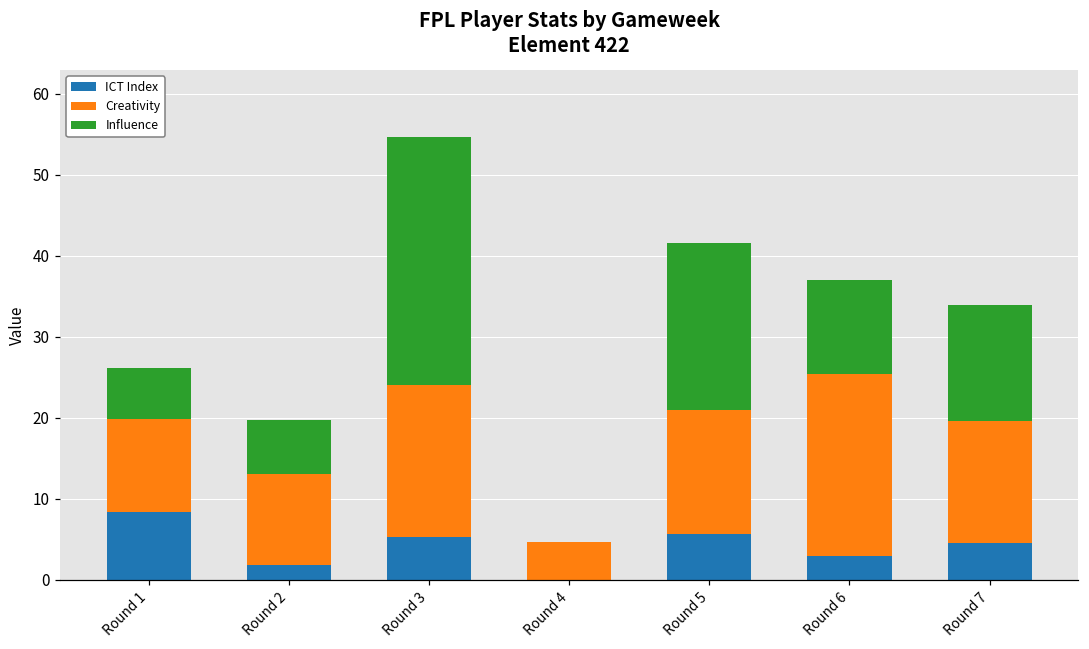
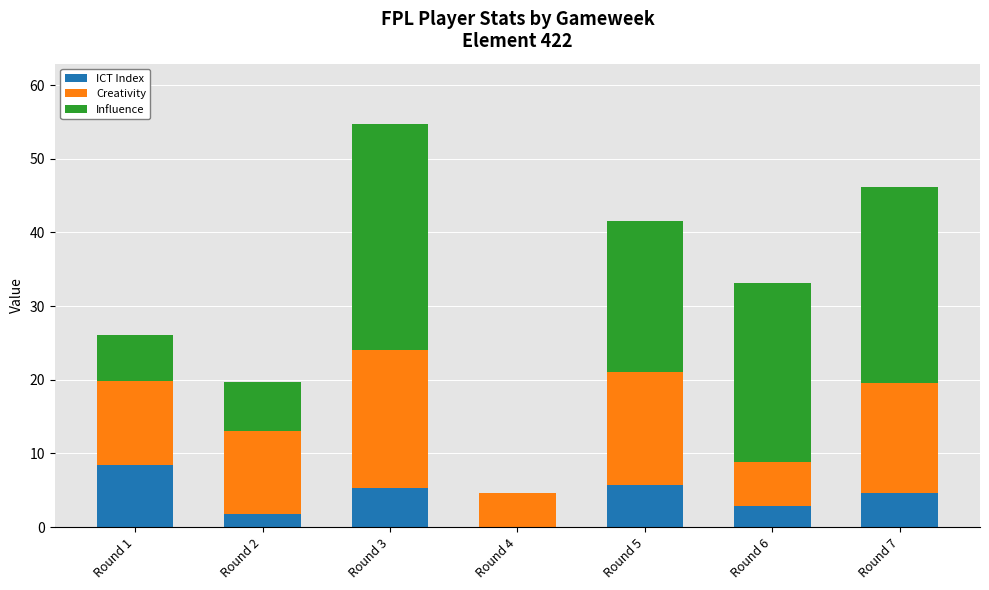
Creativity, Round 6: 23 -> 6
Influence, Round 6: 12 -> 24
Influence, Round 7: 14 -> 27
